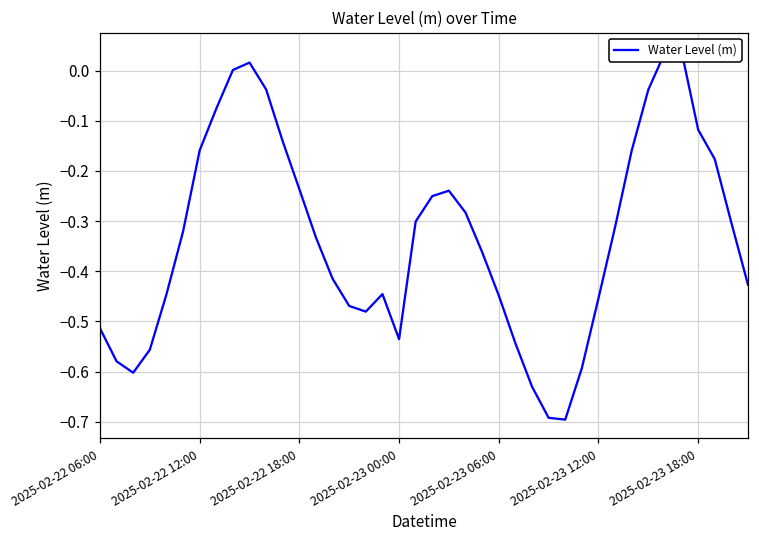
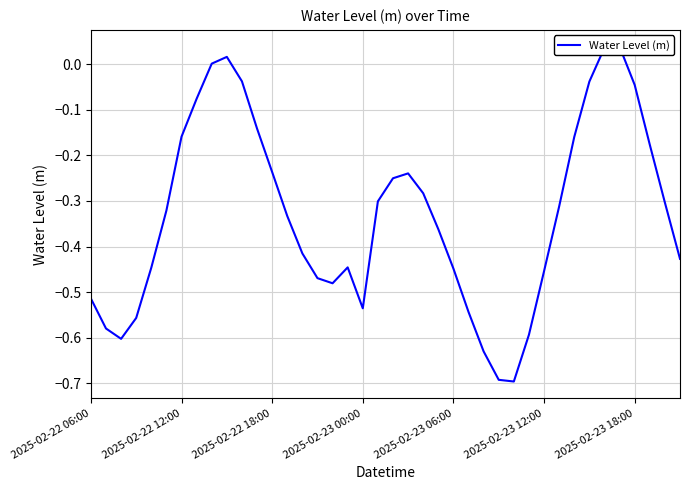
2025-02-23 18:00: -0.12 -> -0.05
